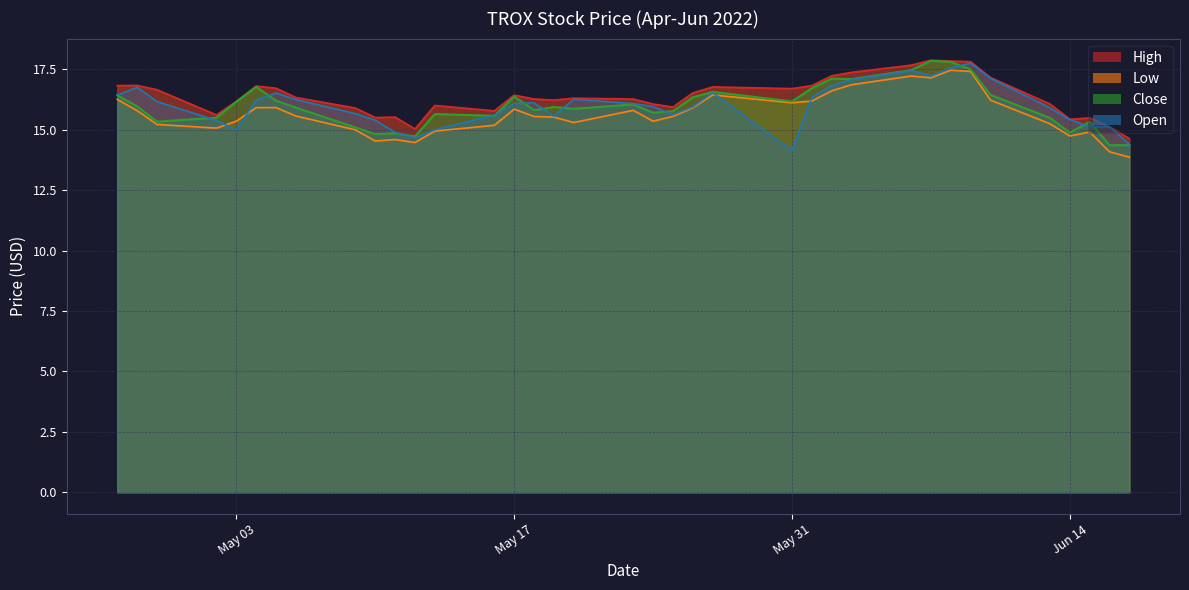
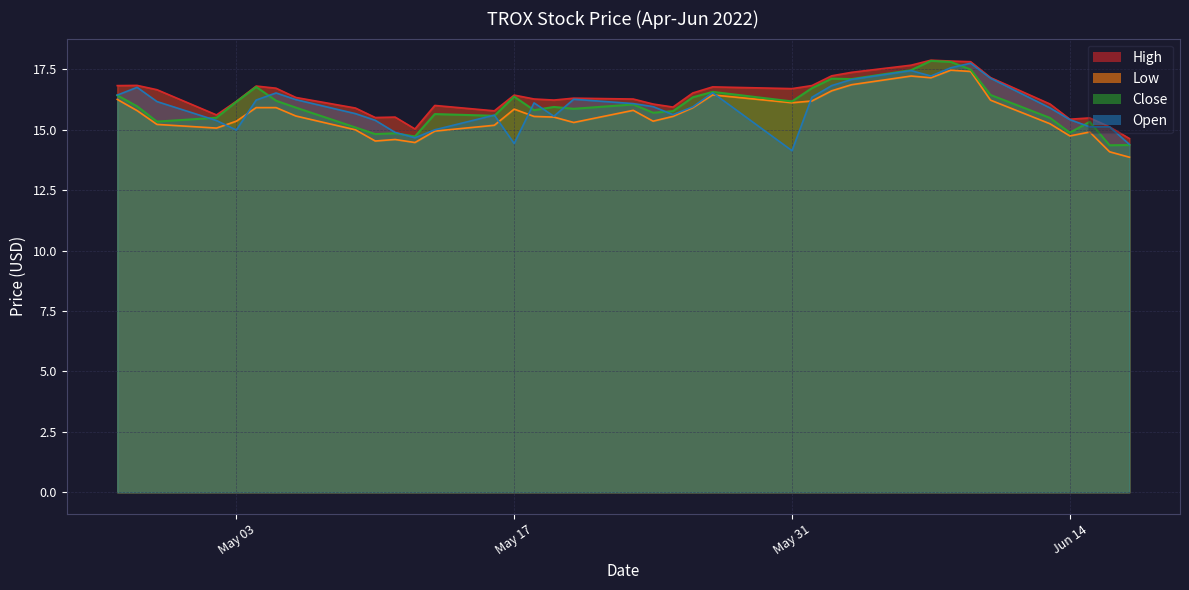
Open, May 17: 16.1 -> 14.4
